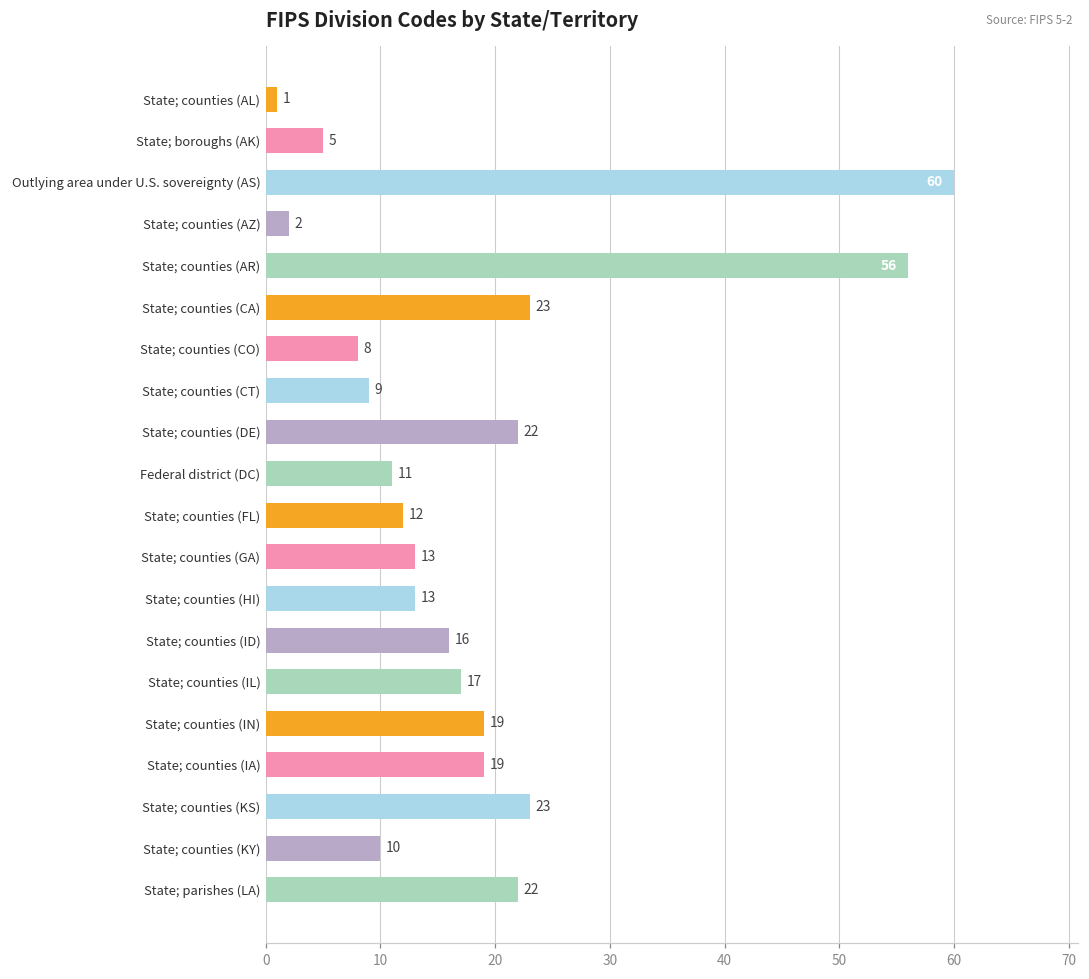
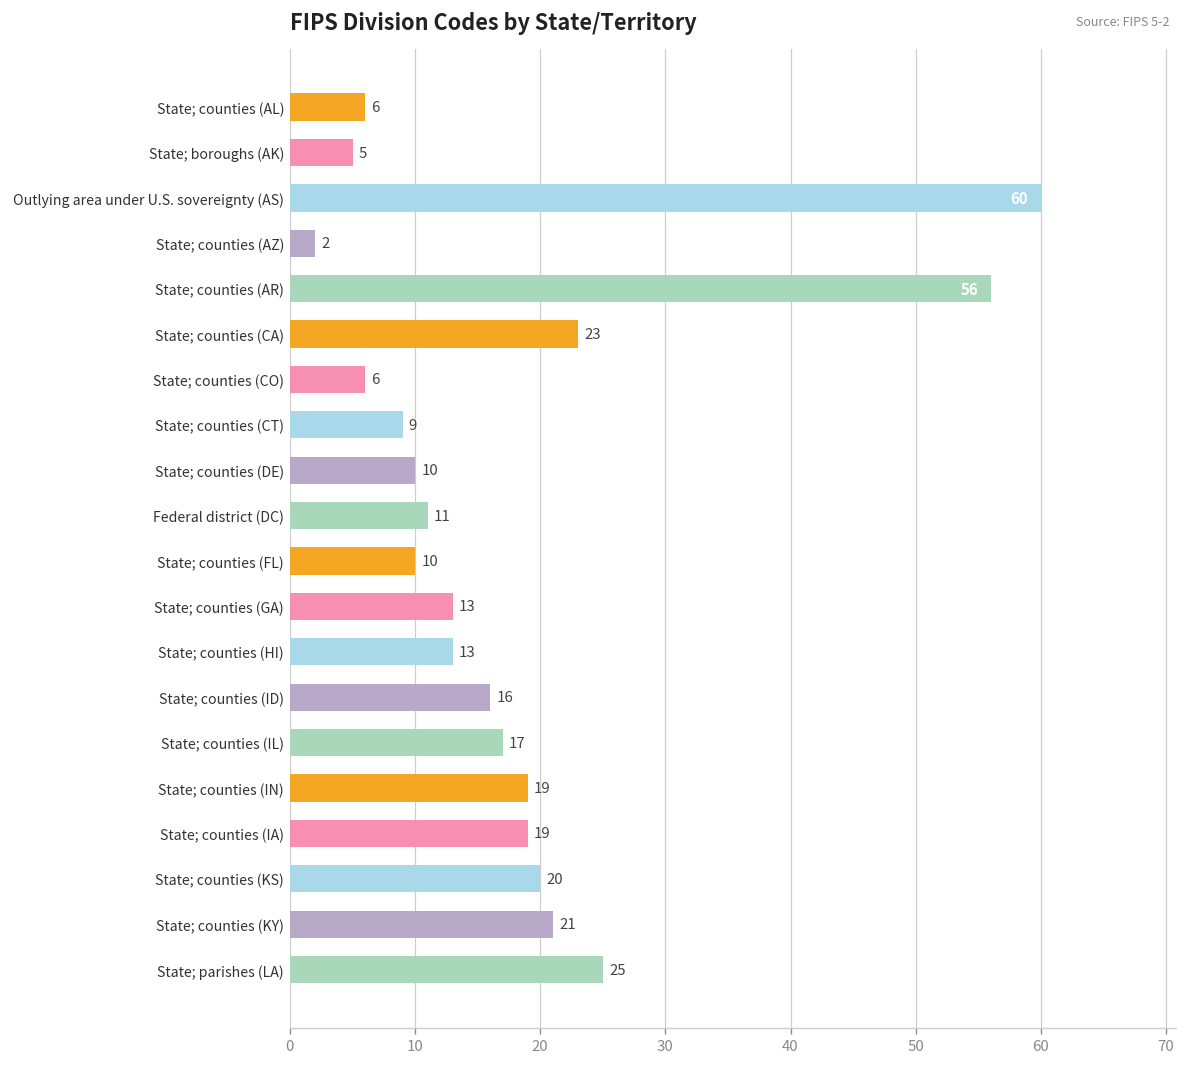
State; counties (AL): 1 -> 6
State; counties (CO): 8 -> 6
State; counties (DE): 22 -> 10
State; counties (FL): 12 -> 10
State; counties (KS): 23 -> 20
State; counties (KY): 10 -> 21
State; parishes (LA): 22 -> 25
